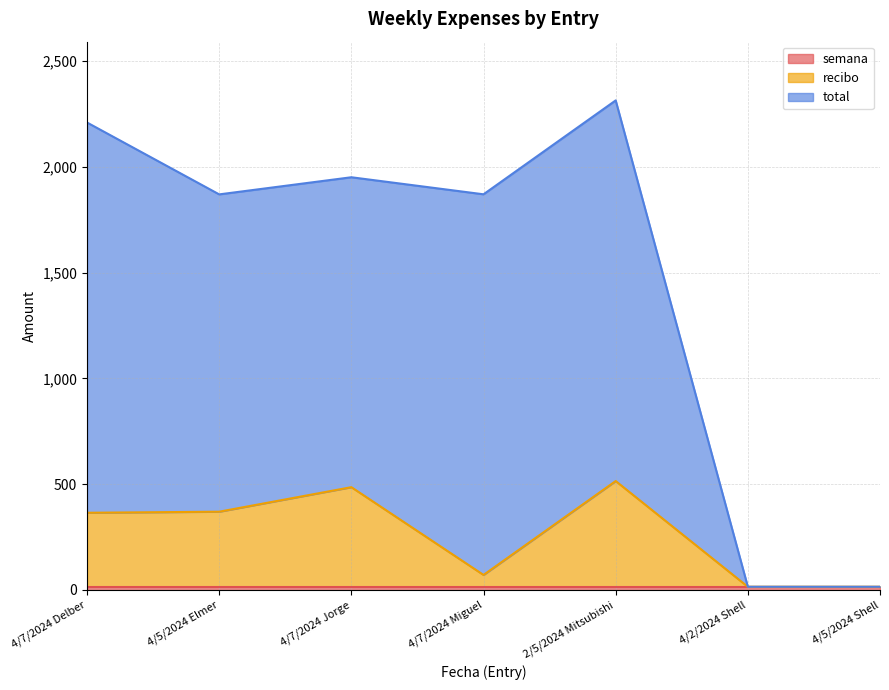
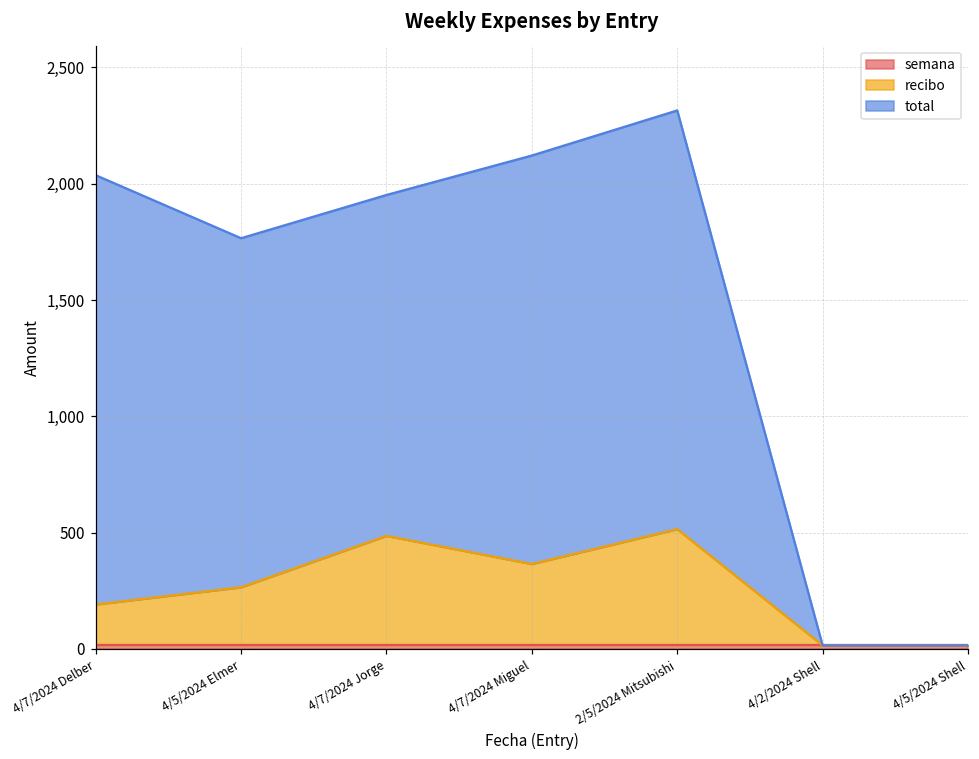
recibo, 4/7/2024 Delber: 370 -> 190
recibo, 4/5/2024 Elmer: 370 -> 270
recibo, 4/7/2024 Miguel: 70 -> 370
total, 4/7/2024 Miguel: 1,800 -> 1,760
